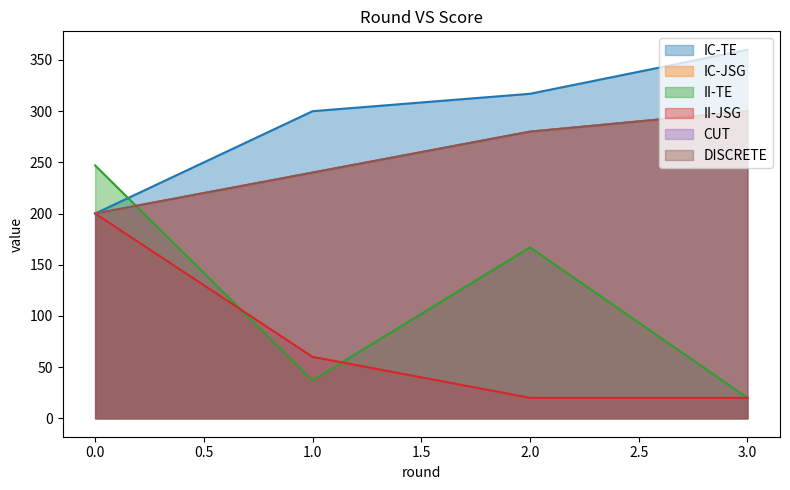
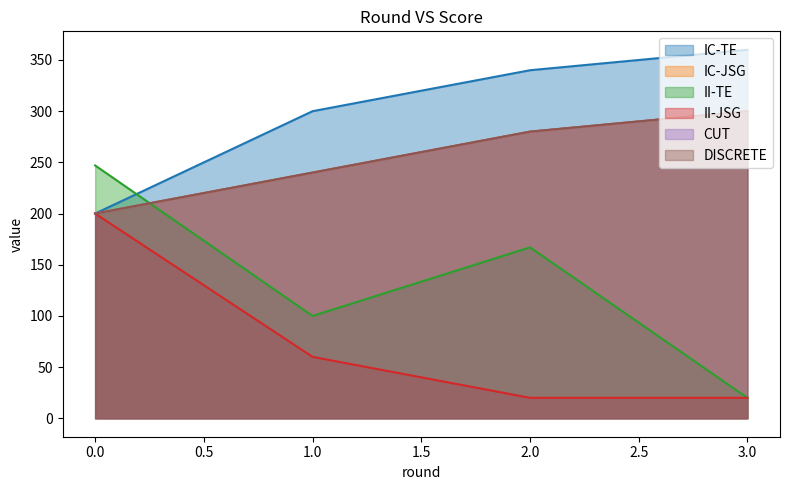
II-TE, 1.0: 37 -> 100
IC-TE, 2.0: 317 -> 340
